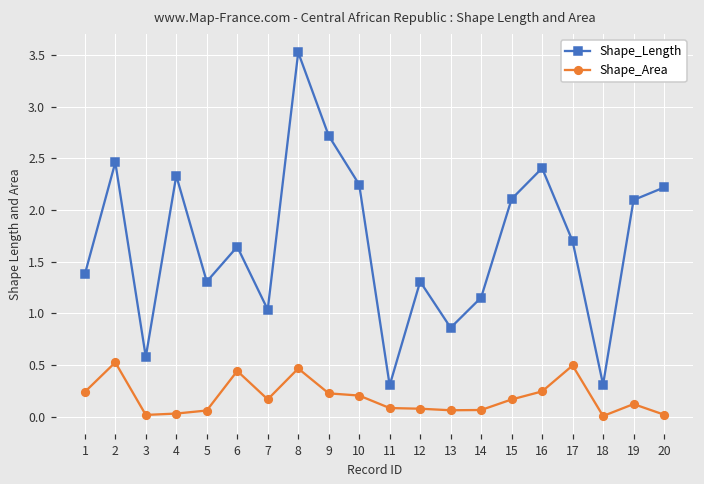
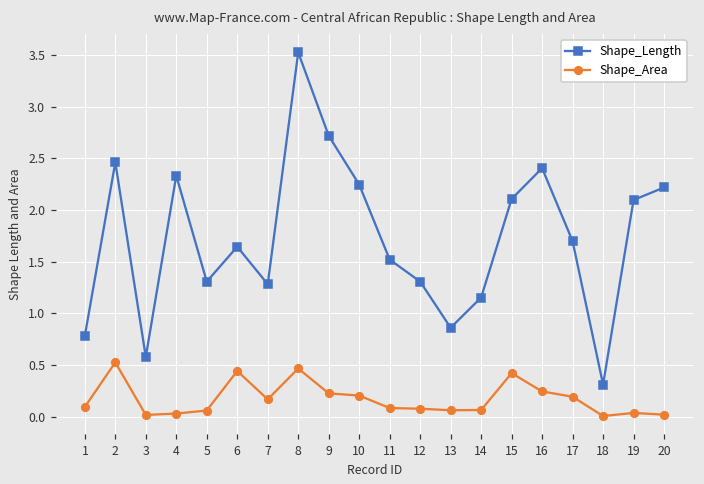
Shape_Length, 1: 1.4 -> 0.8
Shape_Area, 1: 0.2 -> 0.1
Shape_Length, 7: 1.0 -> 1.3
Shape_Length, 11: 0.3 -> 1.5
Shape_Area, 15: 0.2 -> 0.4
Shape_Area, 17: 0.5 -> 0.2
Shape_Area, 19: 0.1 -> 0.0
